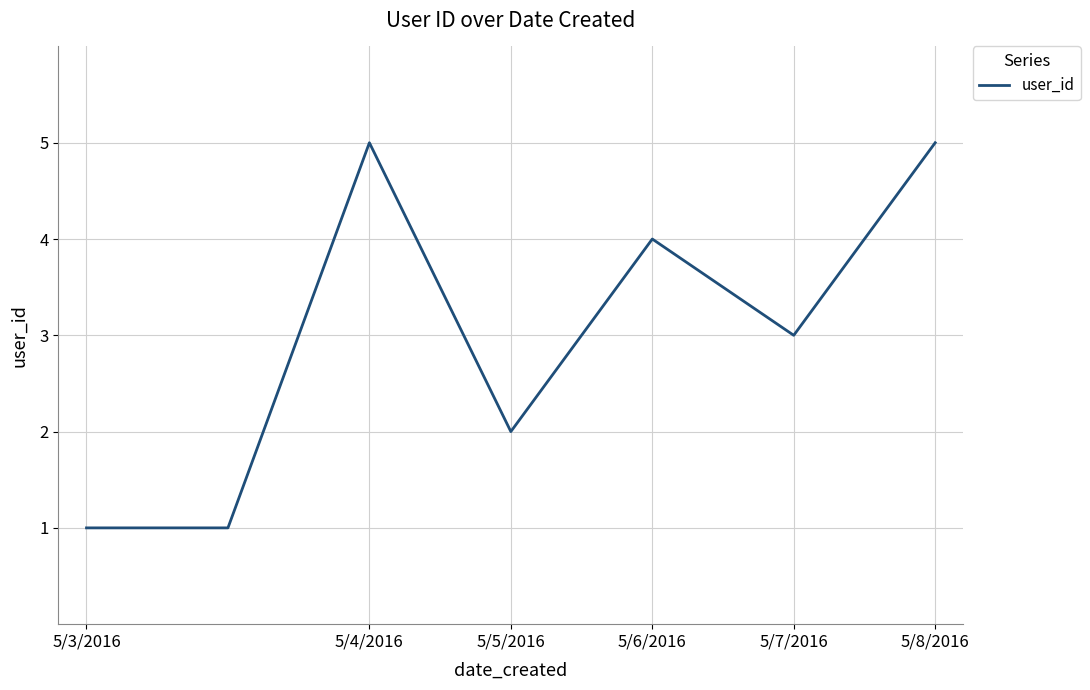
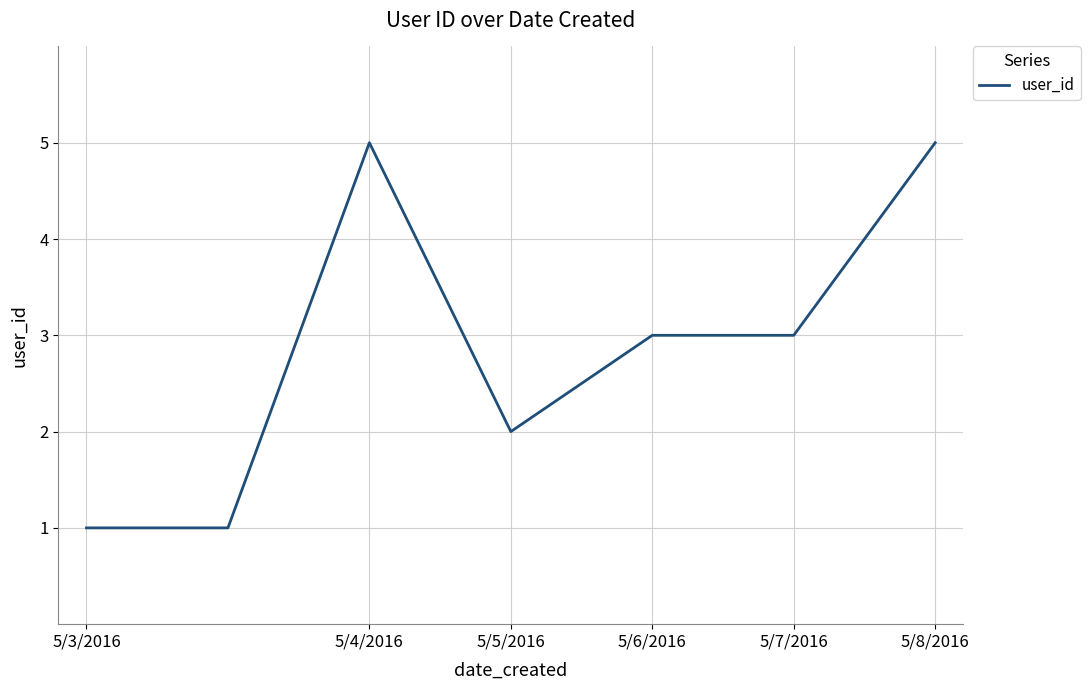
5/6/2016: 4 -> 3
